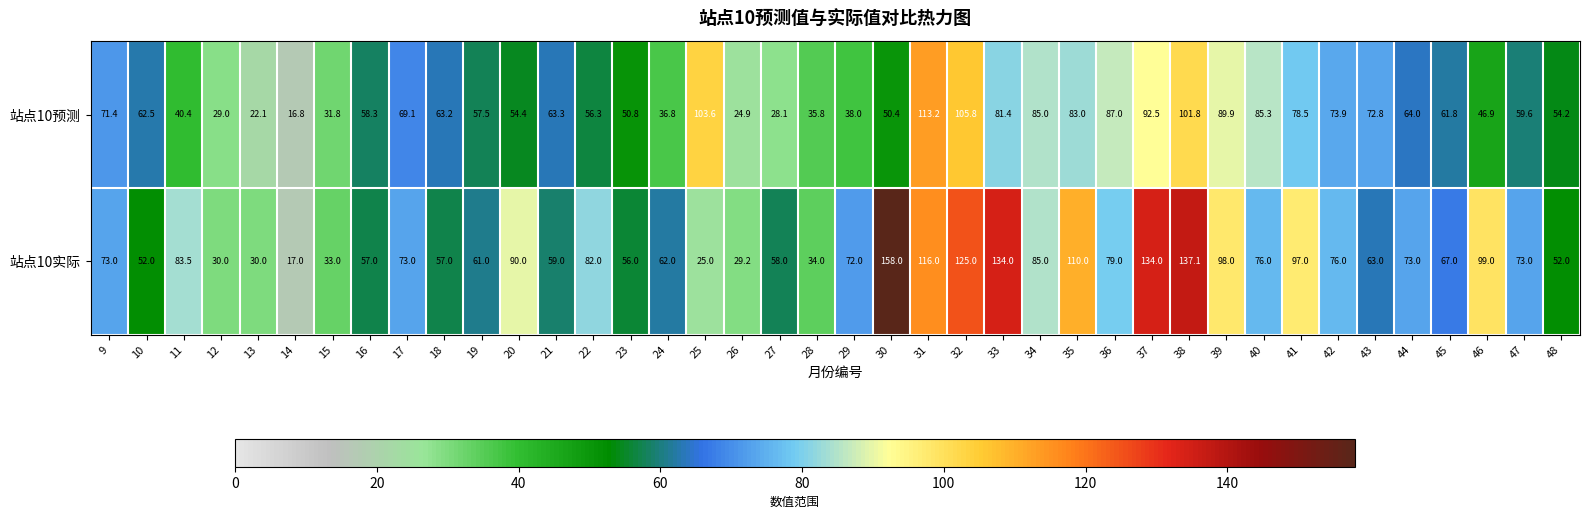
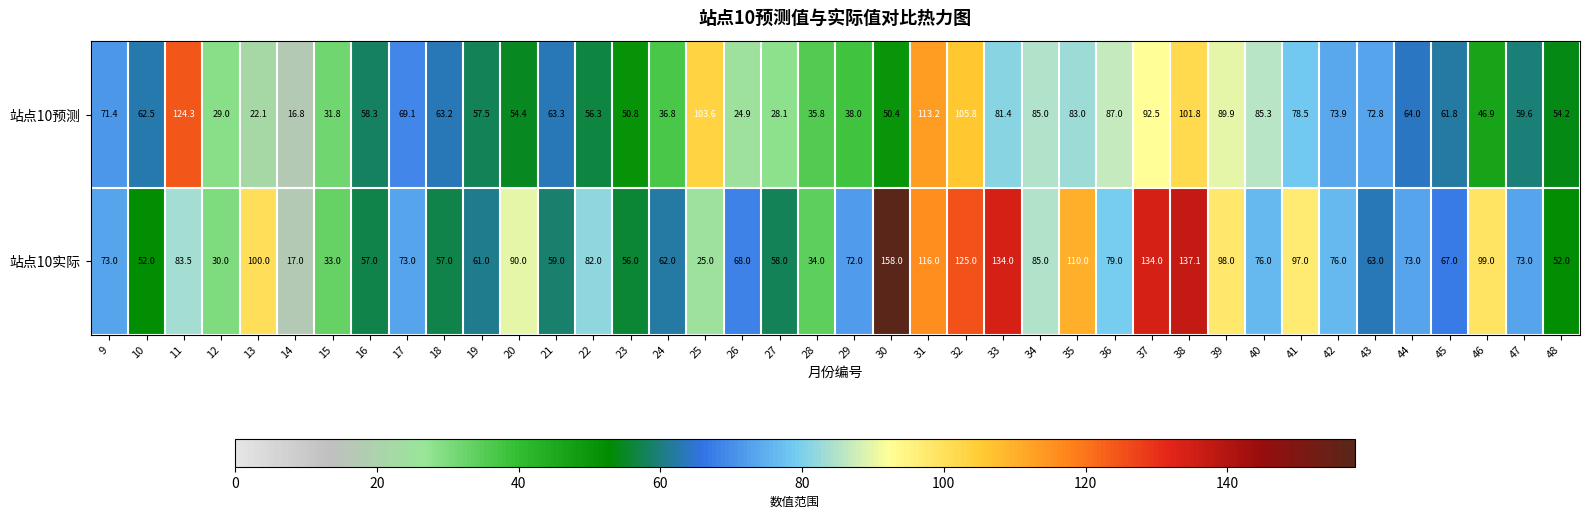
站点10预测, 11: 40.4 -> 124.3
站点10实际, 13: 30.0 -> 100.0
站点10实际, 26: 29.2 -> 68.0
